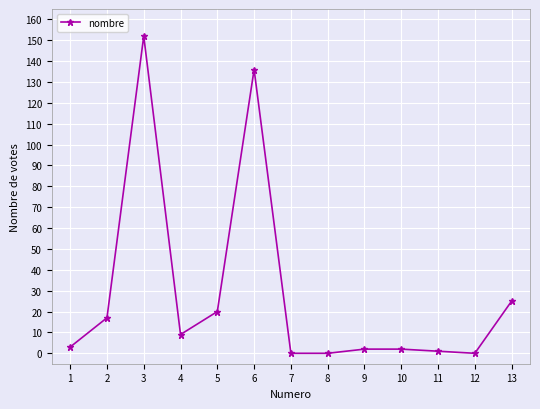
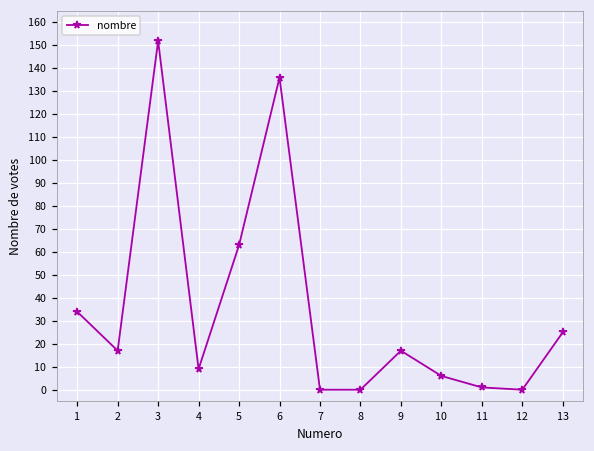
1: 3 -> 34
5: 20 -> 63
9: 2 -> 17
10: 2 -> 6
